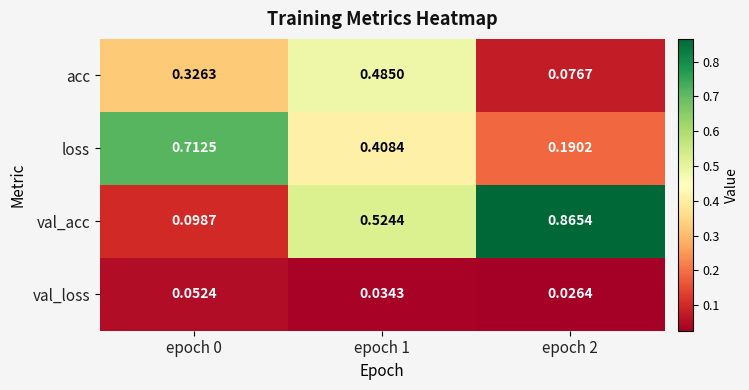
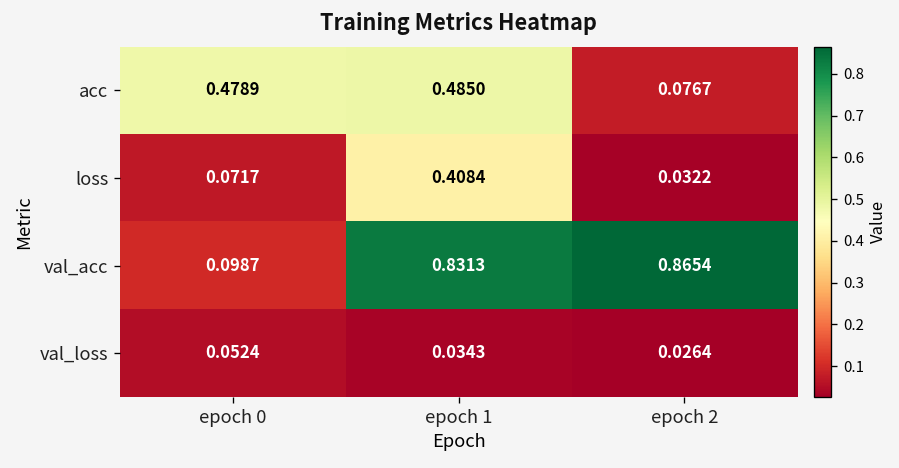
acc, epoch 0: 0.3263 -> 0.4789
loss, epoch 0: 0.7125 -> 0.0717
loss, epoch 2: 0.1902 -> 0.0322
val_acc, epoch 1: 0.5244 -> 0.8313
